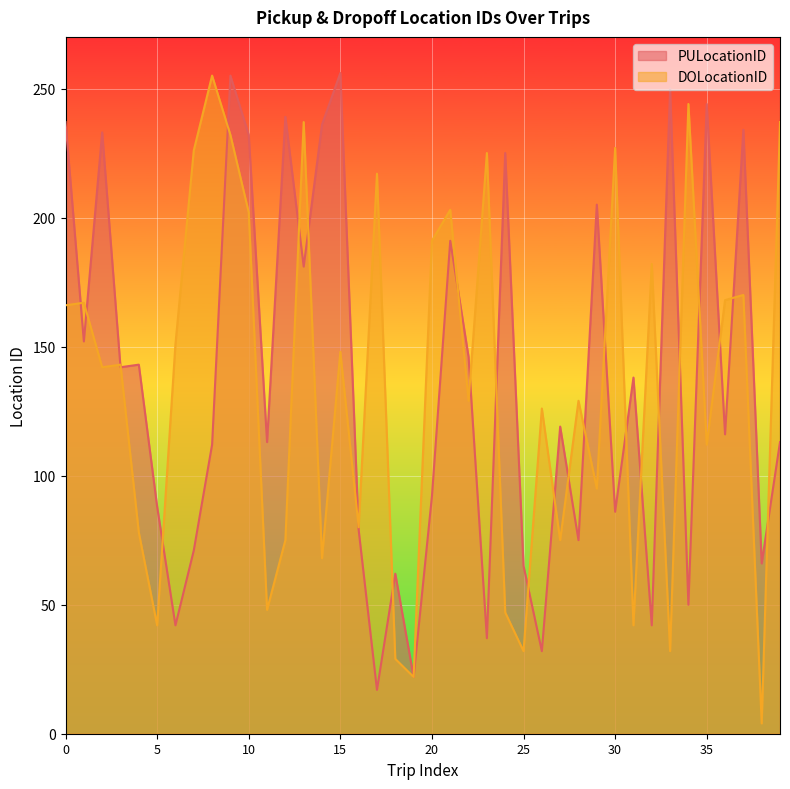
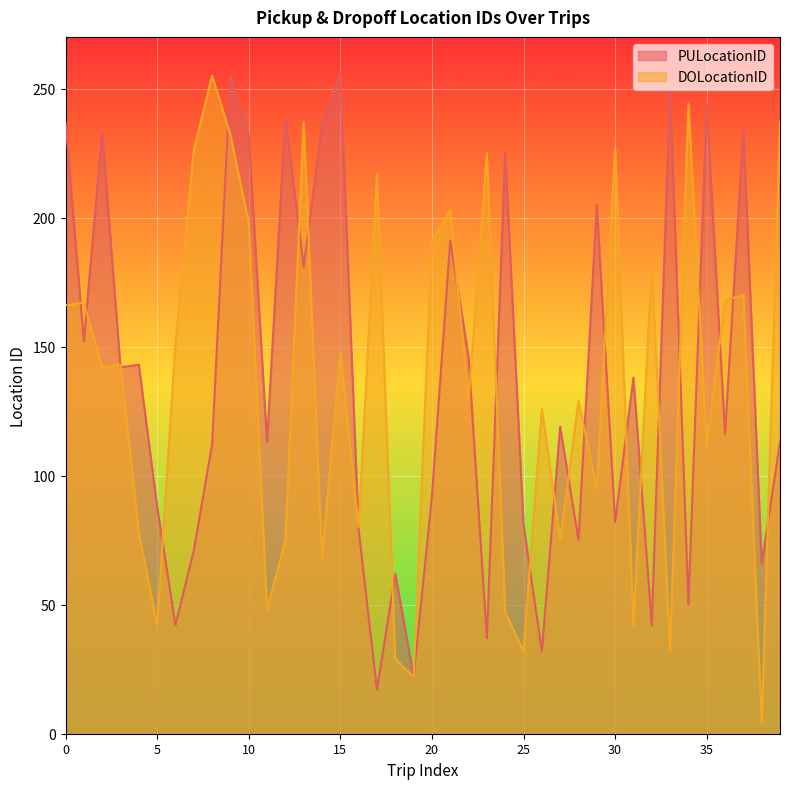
DOLocationID, 10: 202 -> 198
PULocationID, 25: 65 -> 81
PULocationID, 30: 86 -> 82
